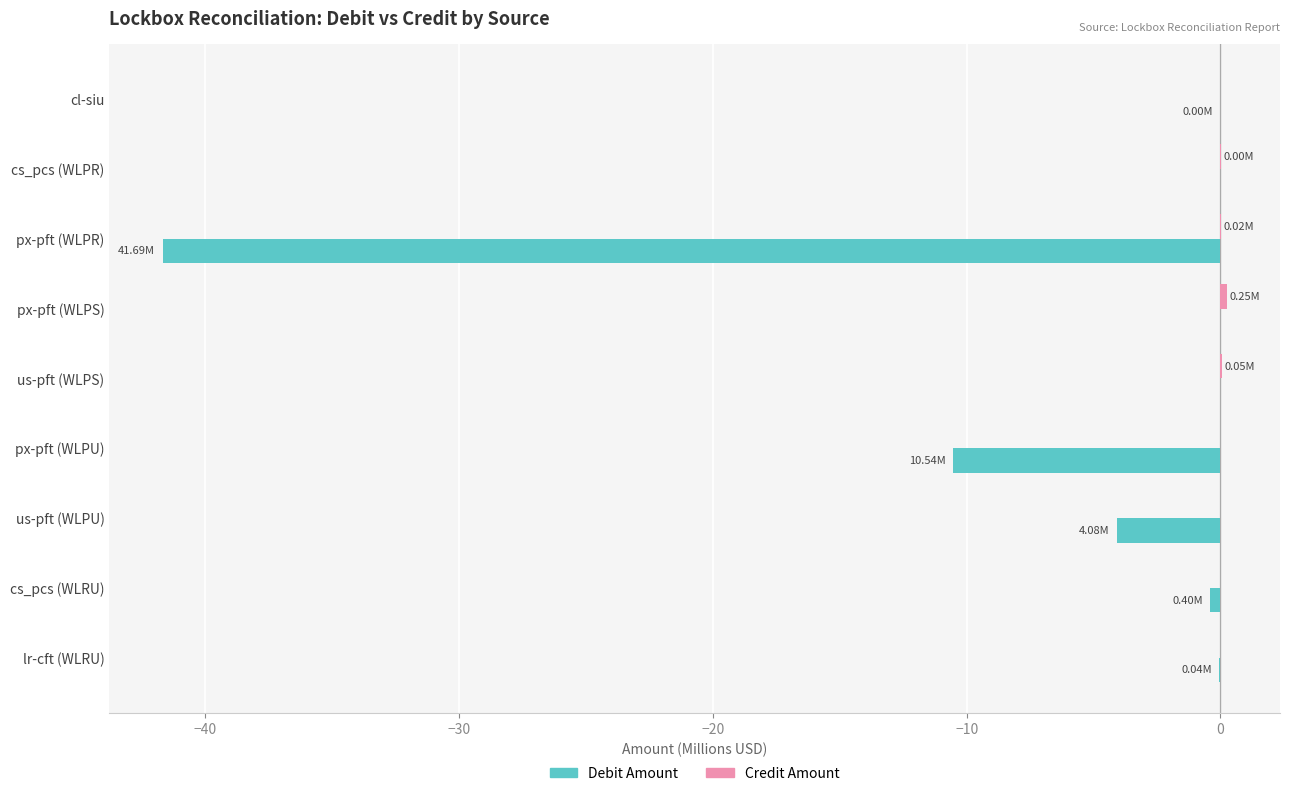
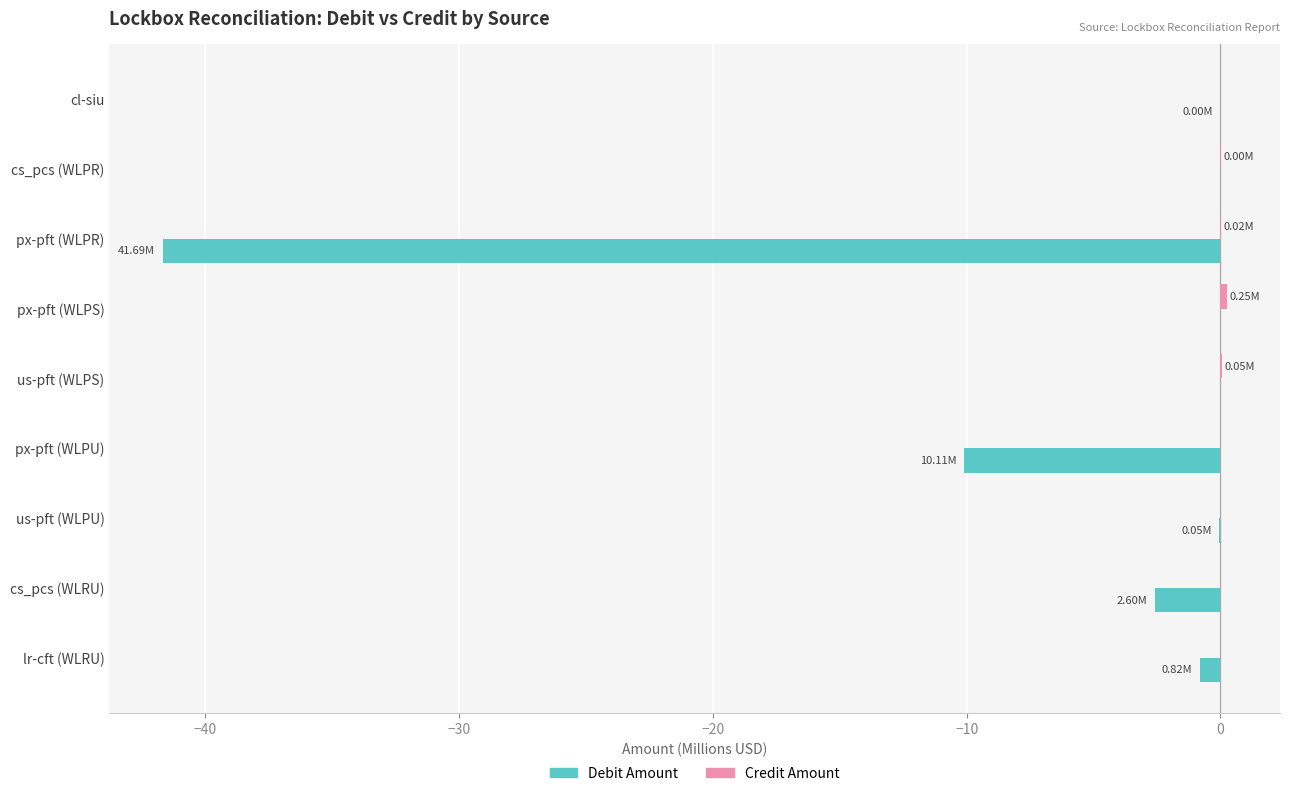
Debit Amount, px-pft (WLPU): 10.54M -> 10.11M
Debit Amount, us-pft (WLPU): 4.08M -> 0.05M
Debit Amount, cs_pcs (WLRU): 0.40M -> 2.60M
Debit Amount, lr-cft (WLRU): 0.04M -> 0.82M
